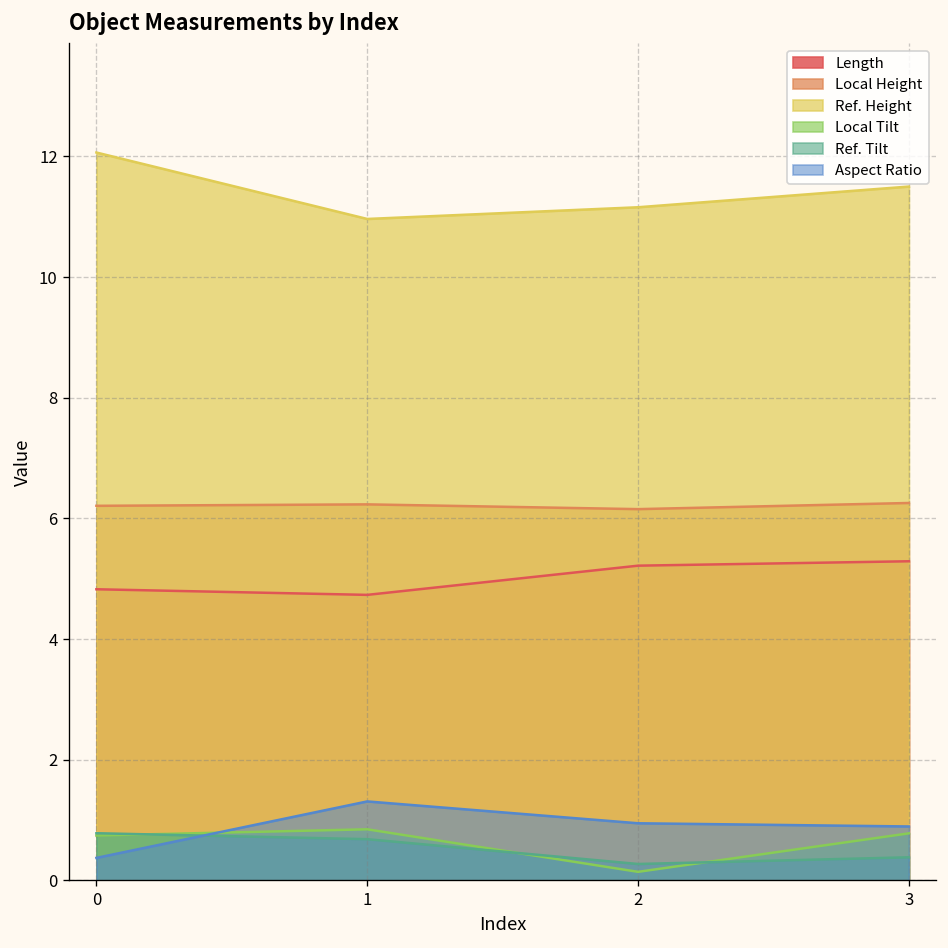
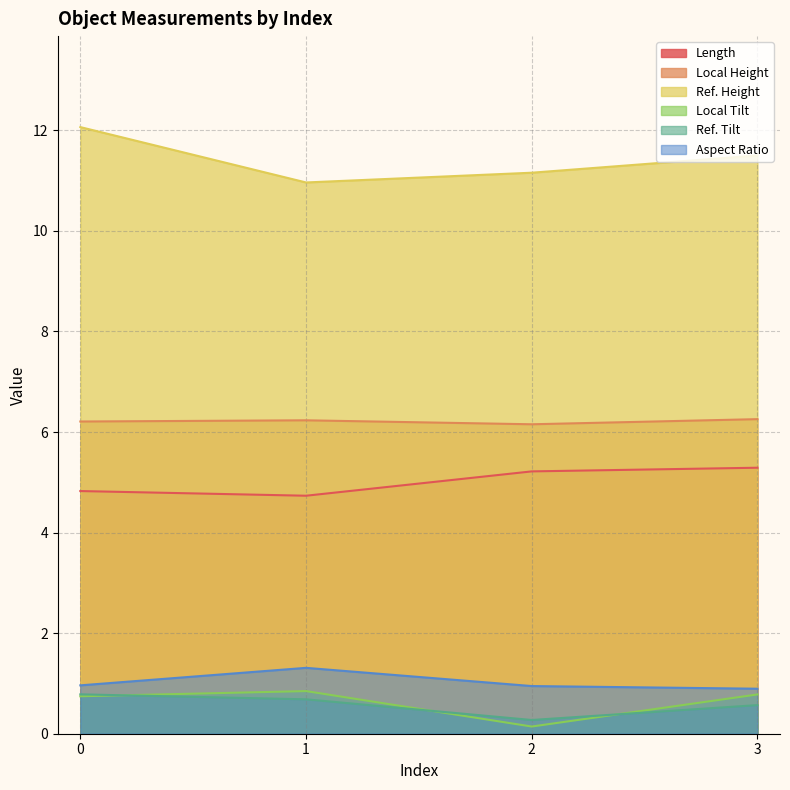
Aspect Ratio, 0: 0.4 -> 1.0
Ref. Tilt, 3: 0.4 -> 0.6
